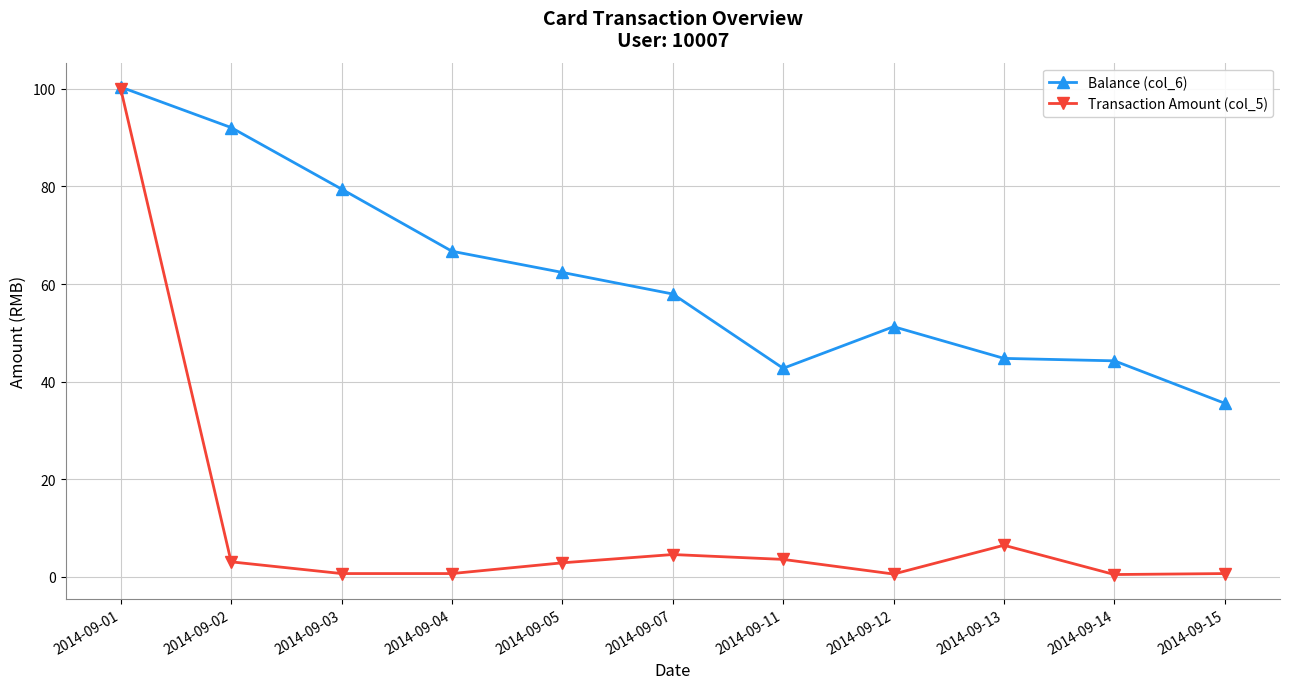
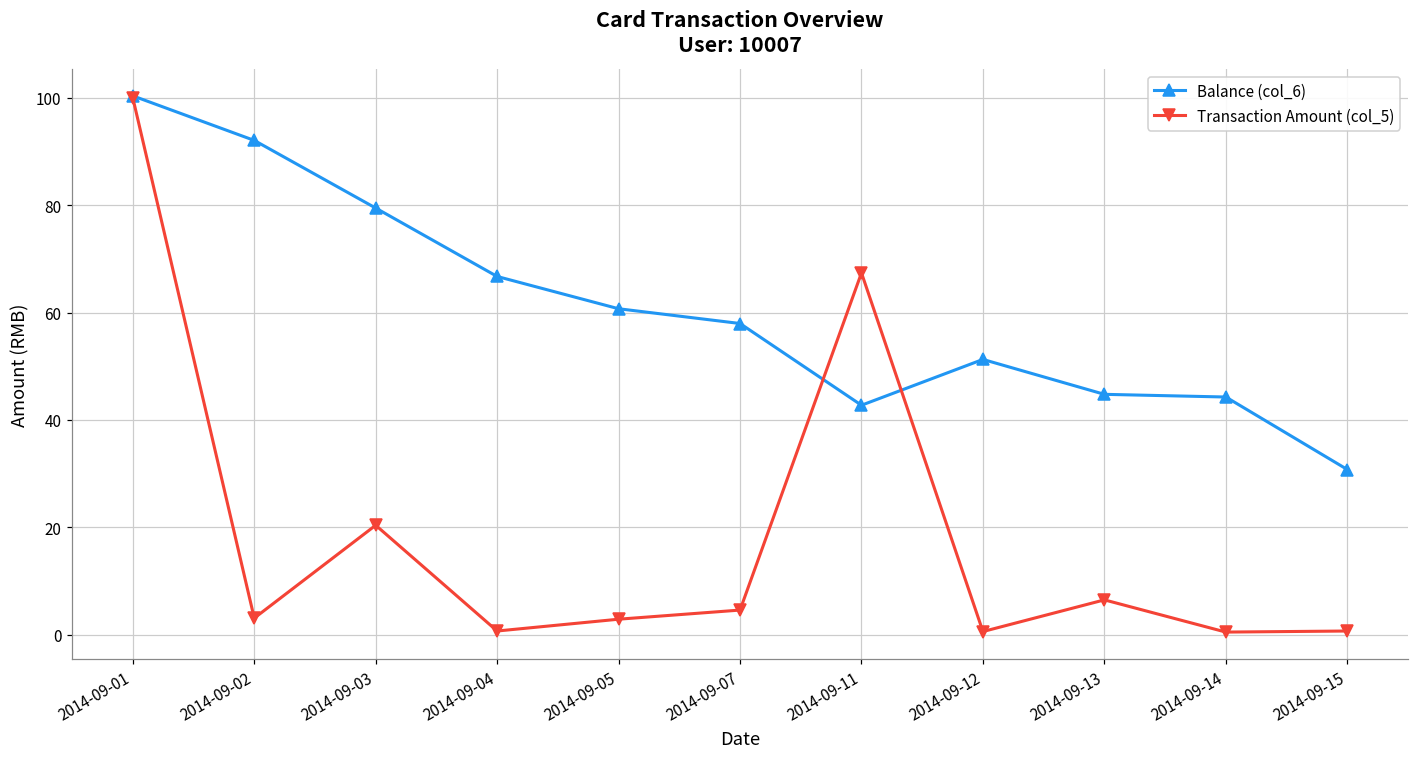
Transaction Amount (col_5), 2014-09-03: 1 -> 20
Balance (col_6), 2014-09-05: 62 -> 61
Transaction Amount (col_5), 2014-09-11: 4 -> 67
Balance (col_6), 2014-09-15: 36 -> 31
